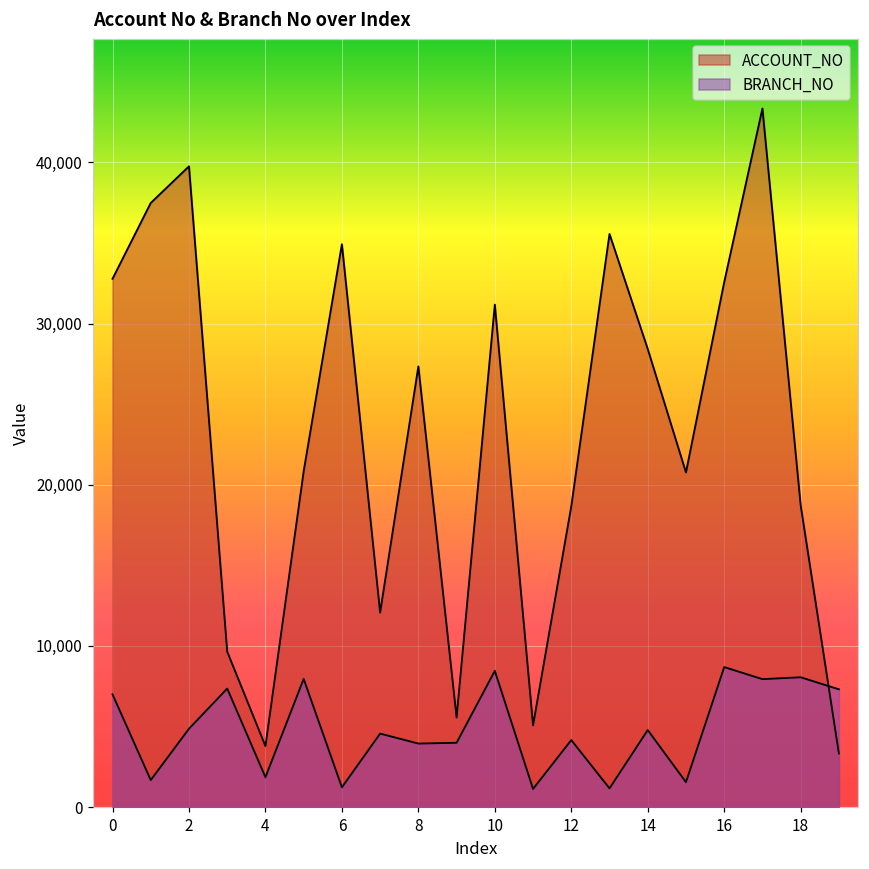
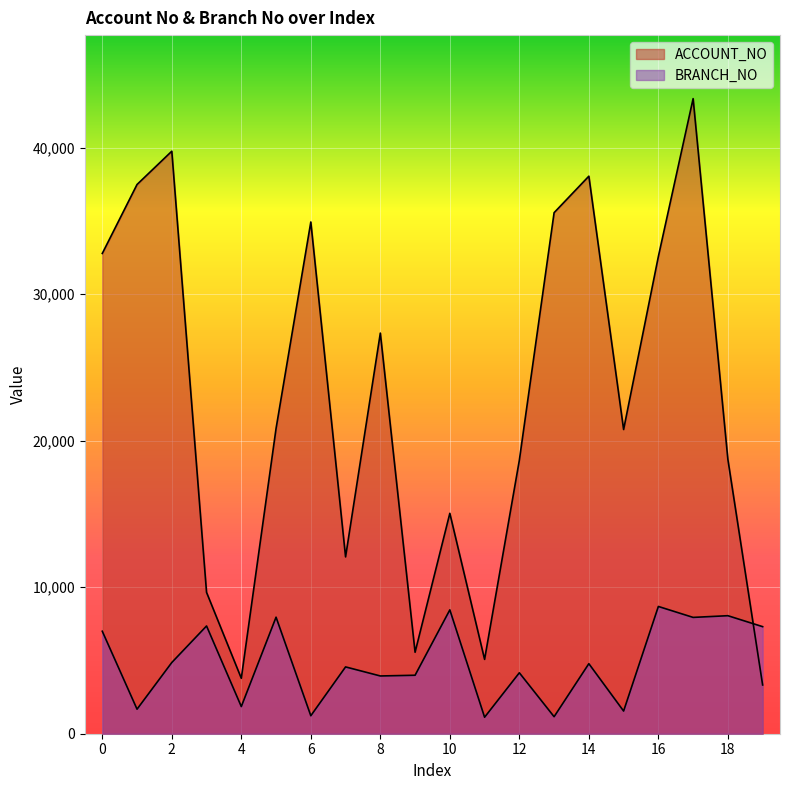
ACCOUNT_NO, 10: 31,200 -> 15,000
ACCOUNT_NO, 14: 28,400 -> 38,100
